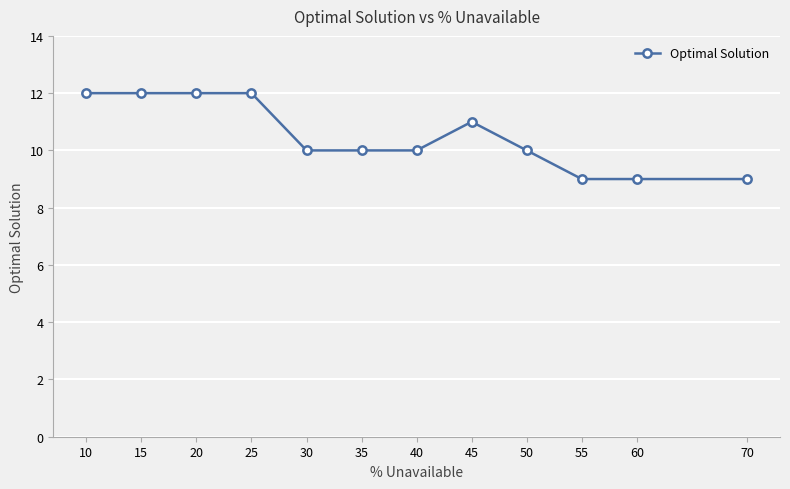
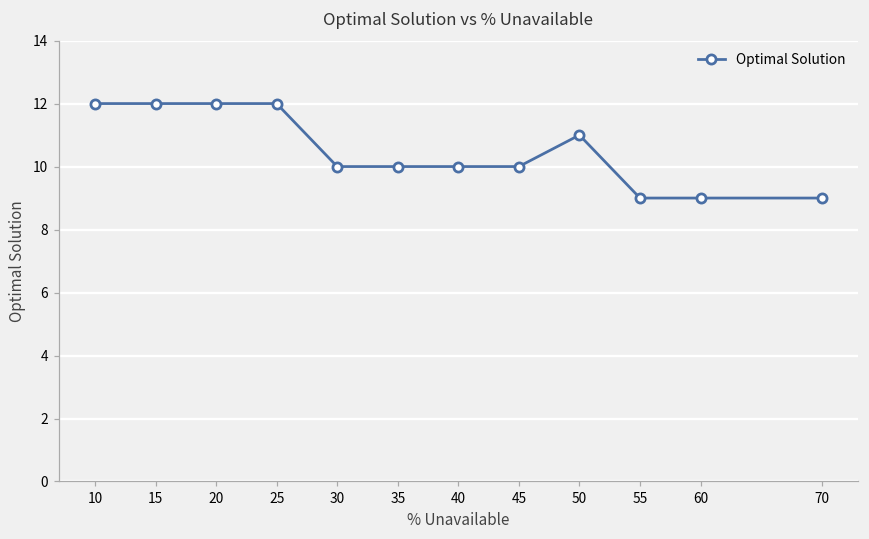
45: 11 -> 10
50: 10 -> 11
